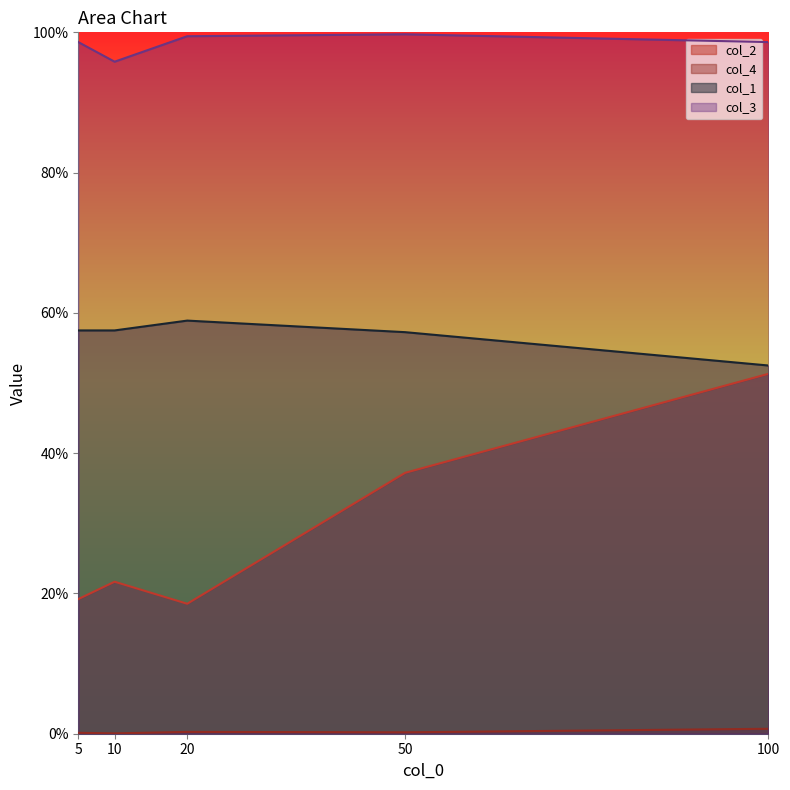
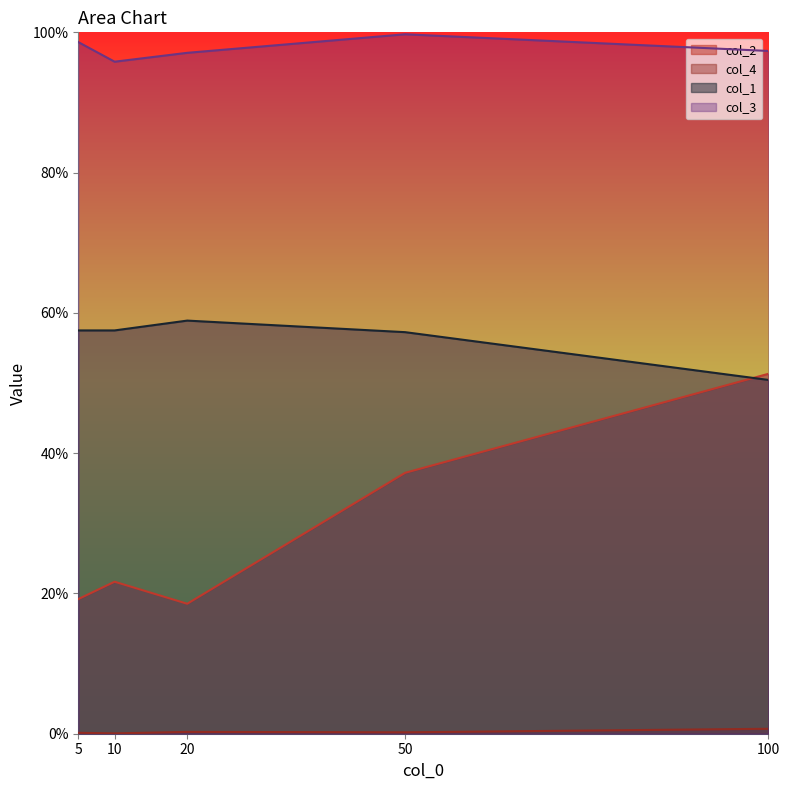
col_3, 20: 99% -> 97%
col_1, 100: 52% -> 50%
col_3, 100: 99% -> 97%
